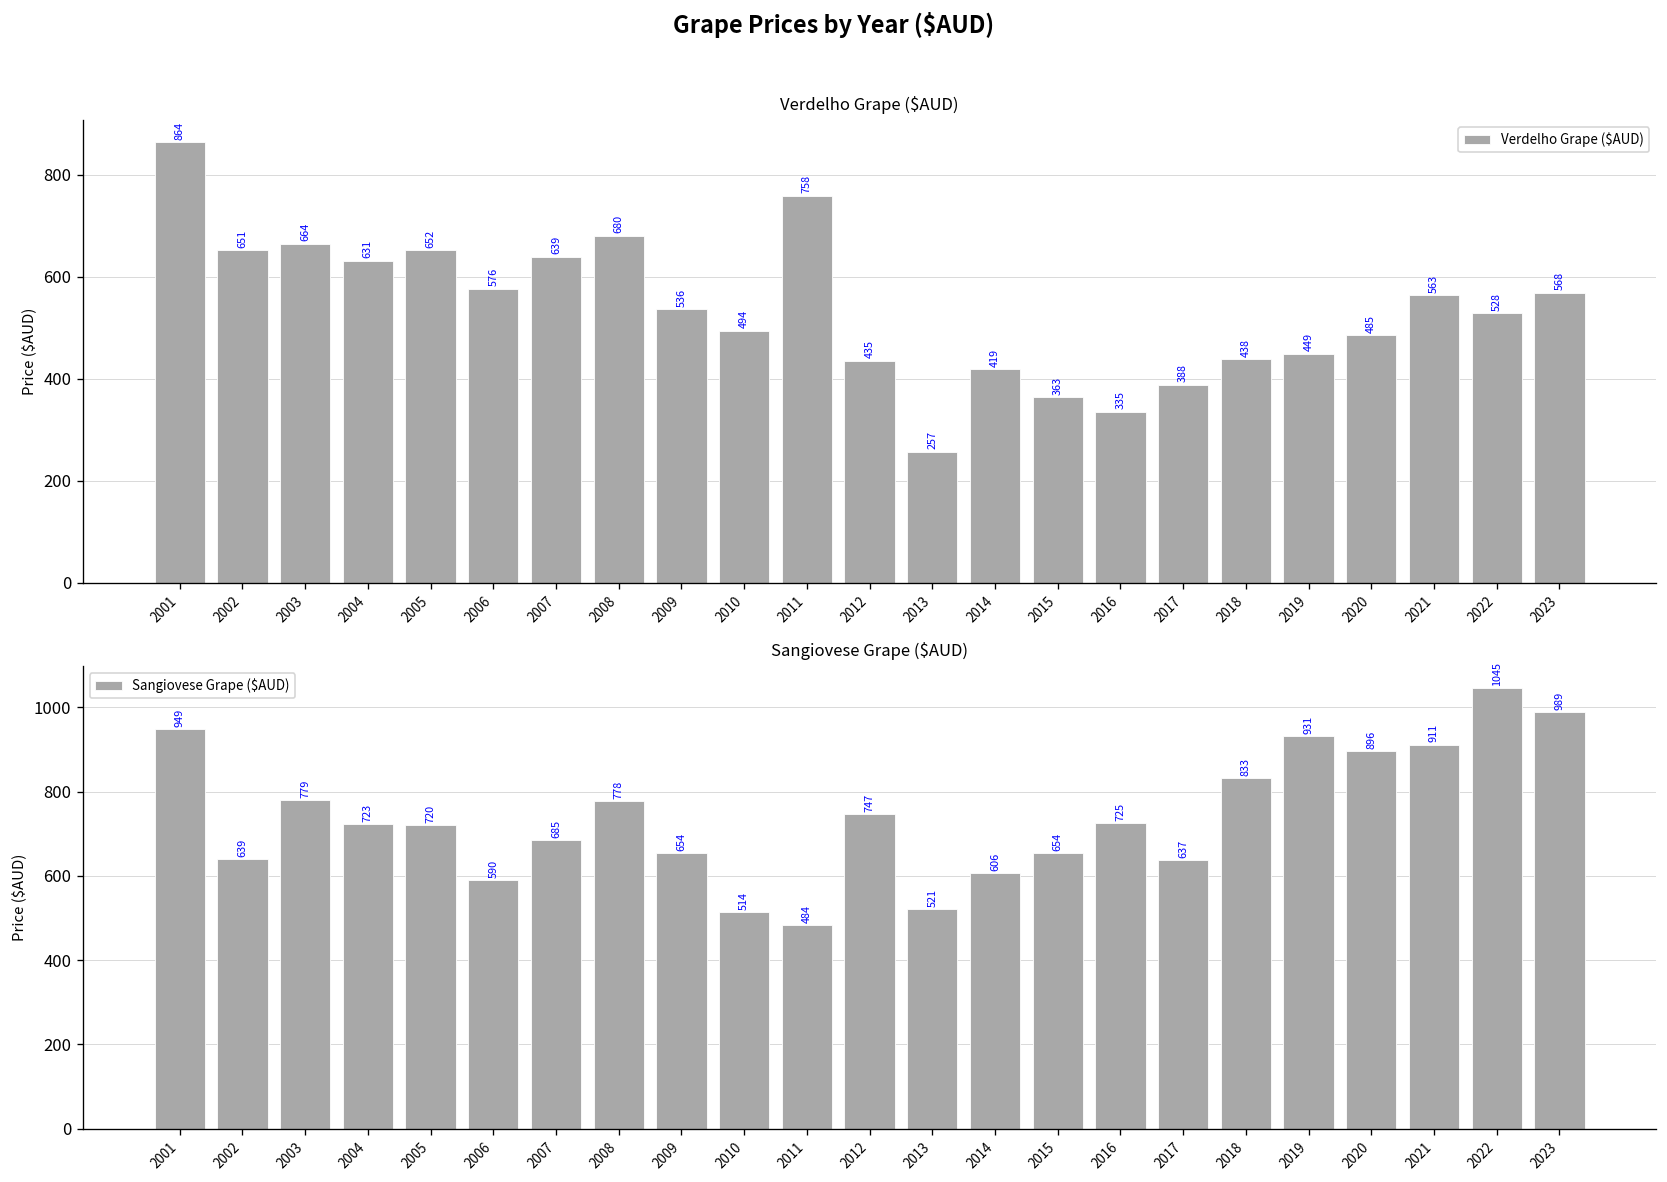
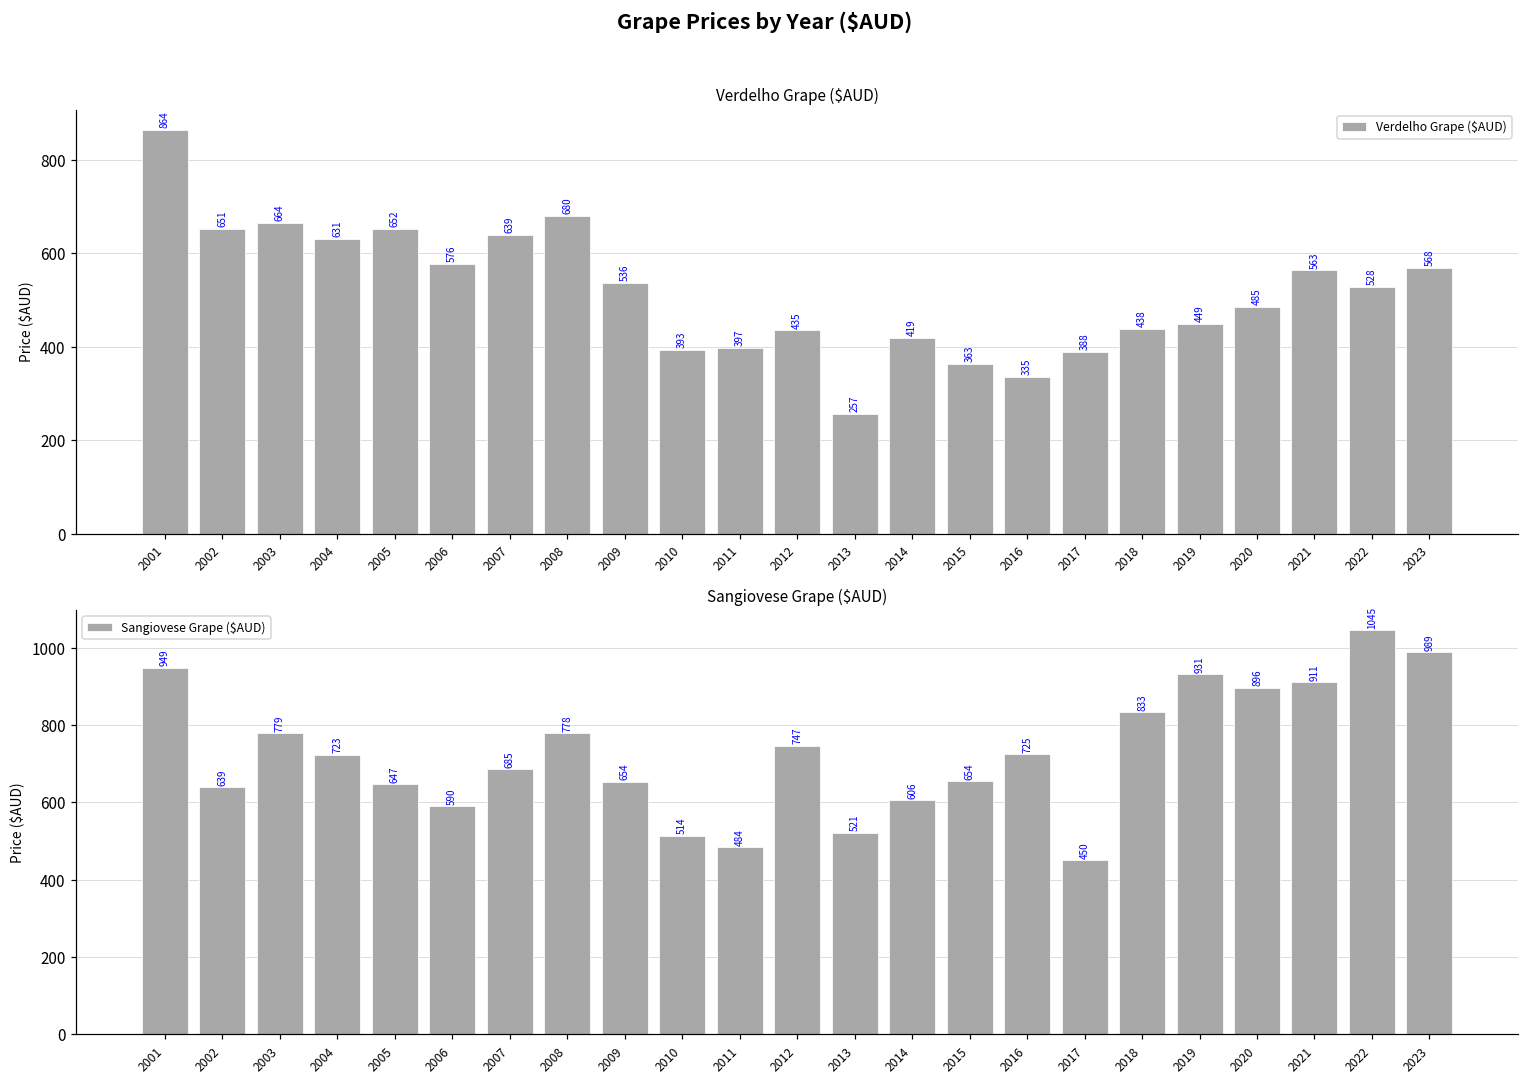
Verdelho Grape ($AUD), 2010: 494 -> 393
Verdelho Grape ($AUD), 2011: 758 -> 397
Sangiovese Grape ($AUD), 2005: 720 -> 647
Sangiovese Grape ($AUD), 2017: 637 -> 450
